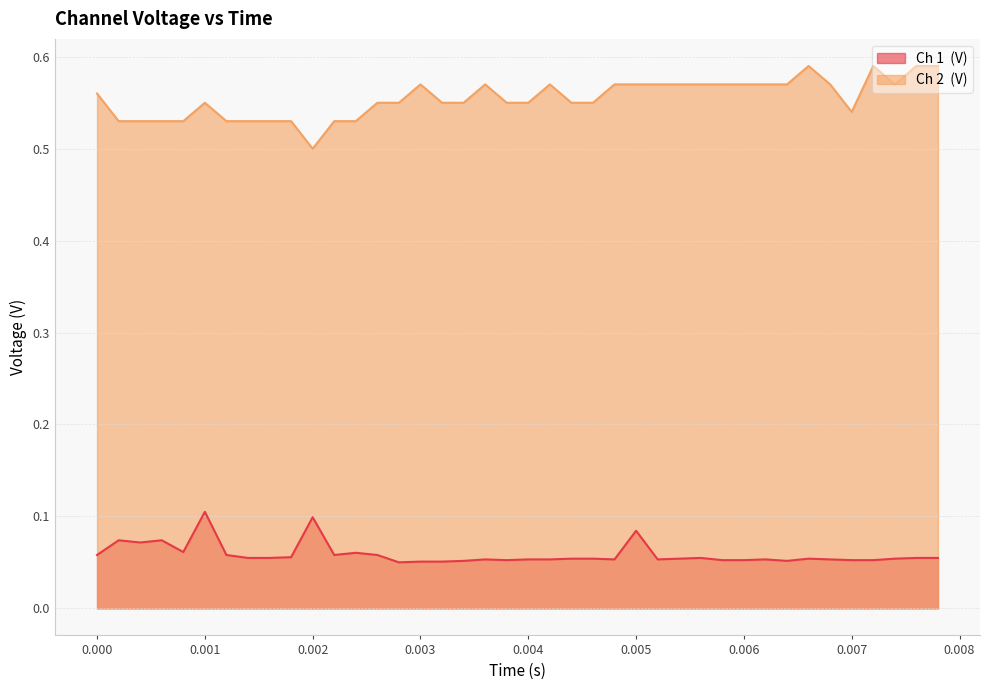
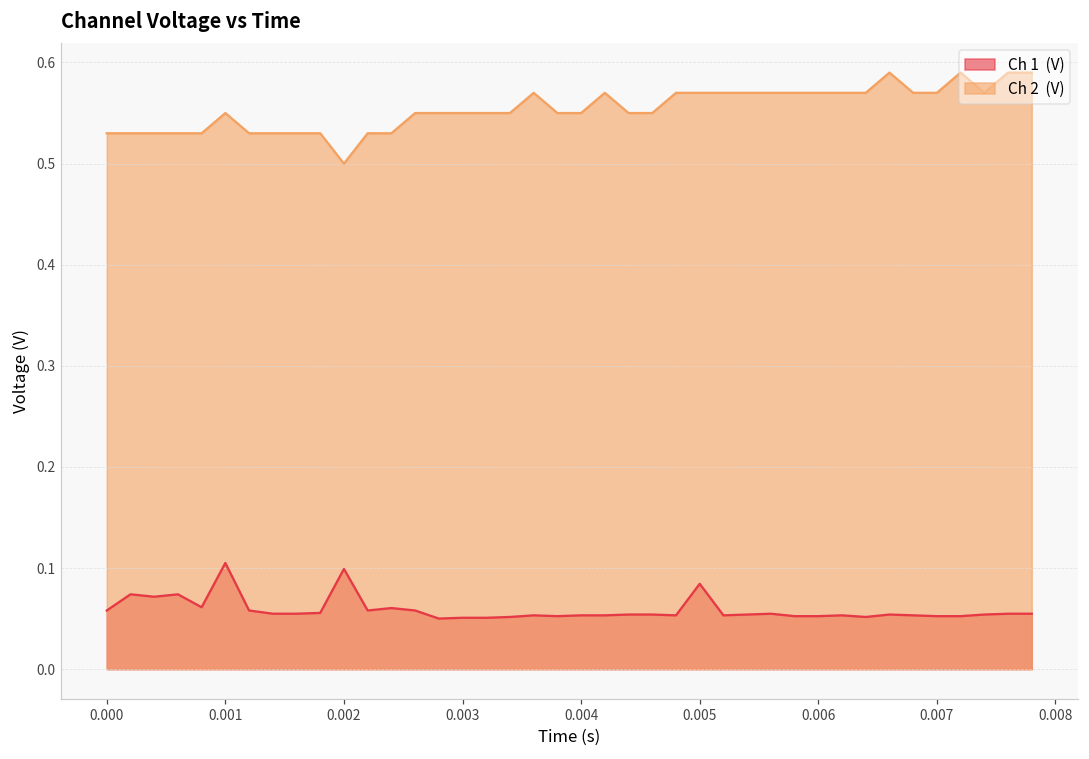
Ch 2 (V), 0.000: 0.56 -> 0.53
Ch 2 (V), 0.003: 0.57 -> 0.55
Ch 2 (V), 0.007: 0.54 -> 0.57
